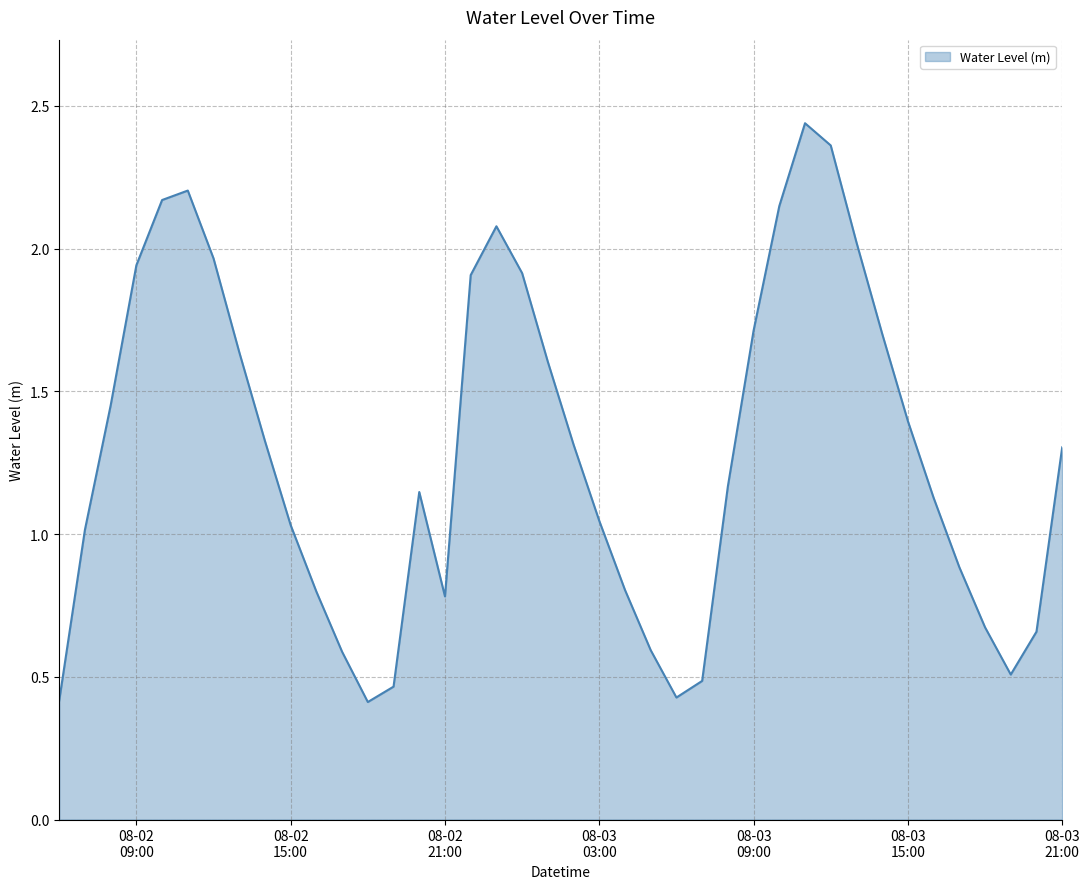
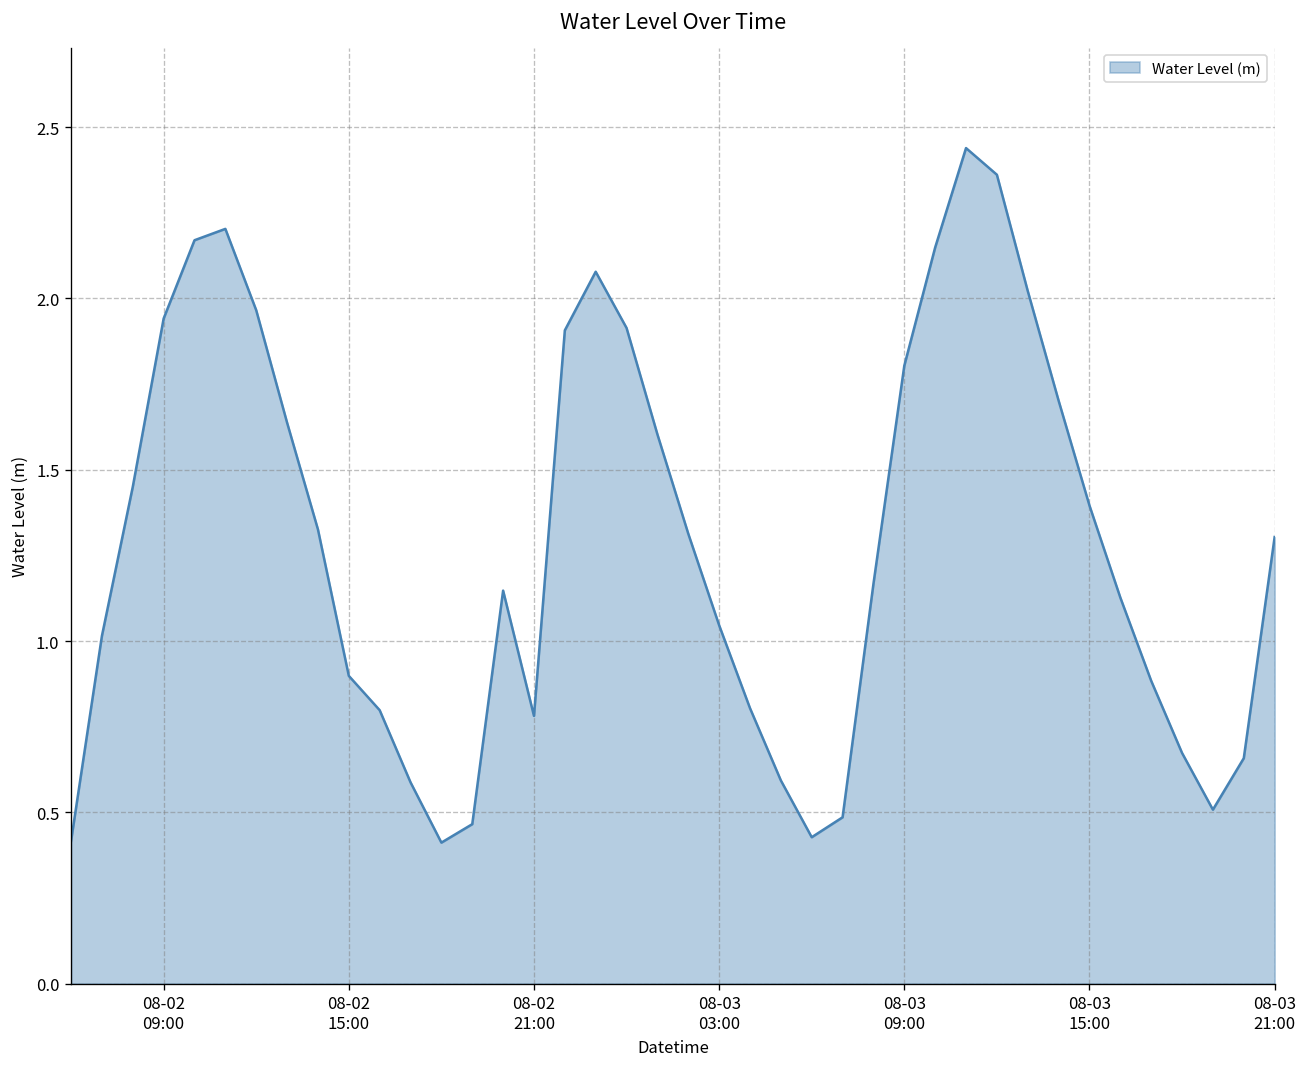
08-02 15:00: 1.03 -> 0.90
08-03 09:00: 1.71 -> 1.80
